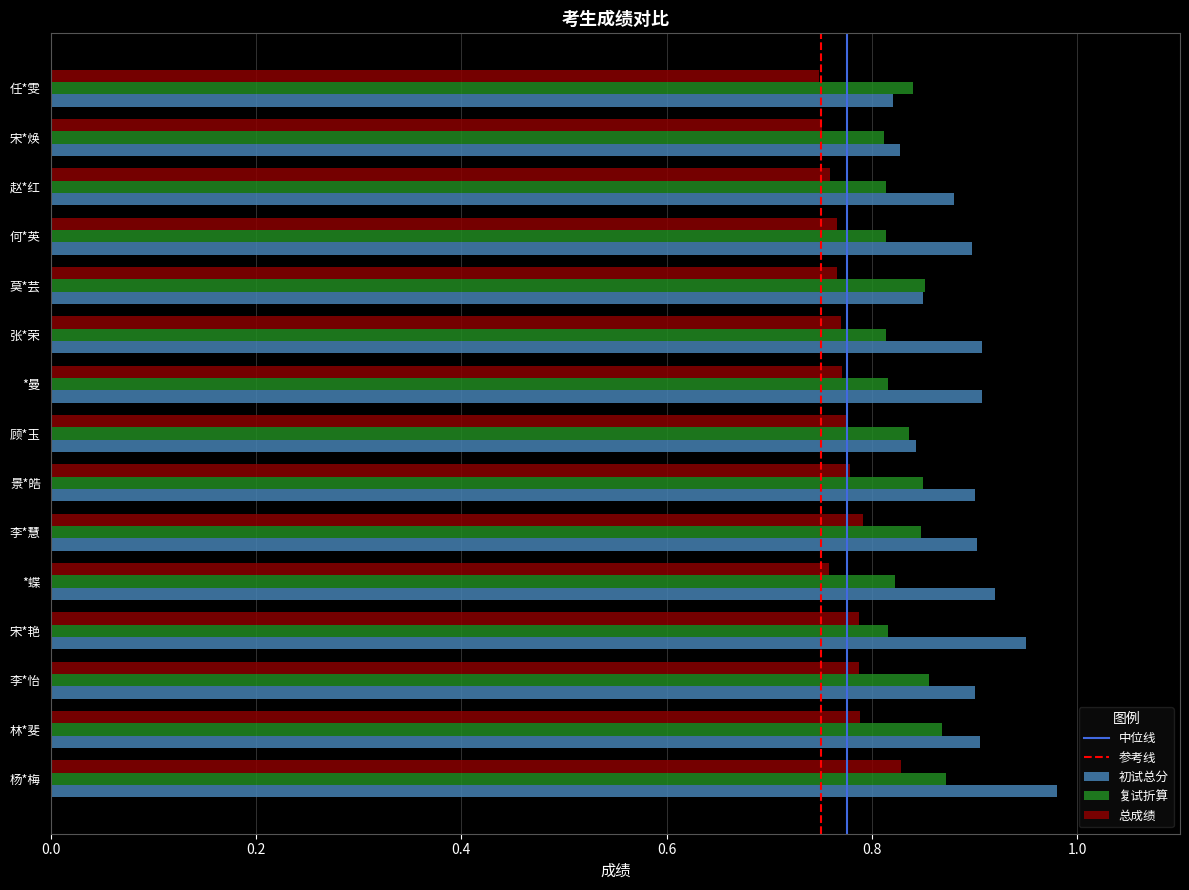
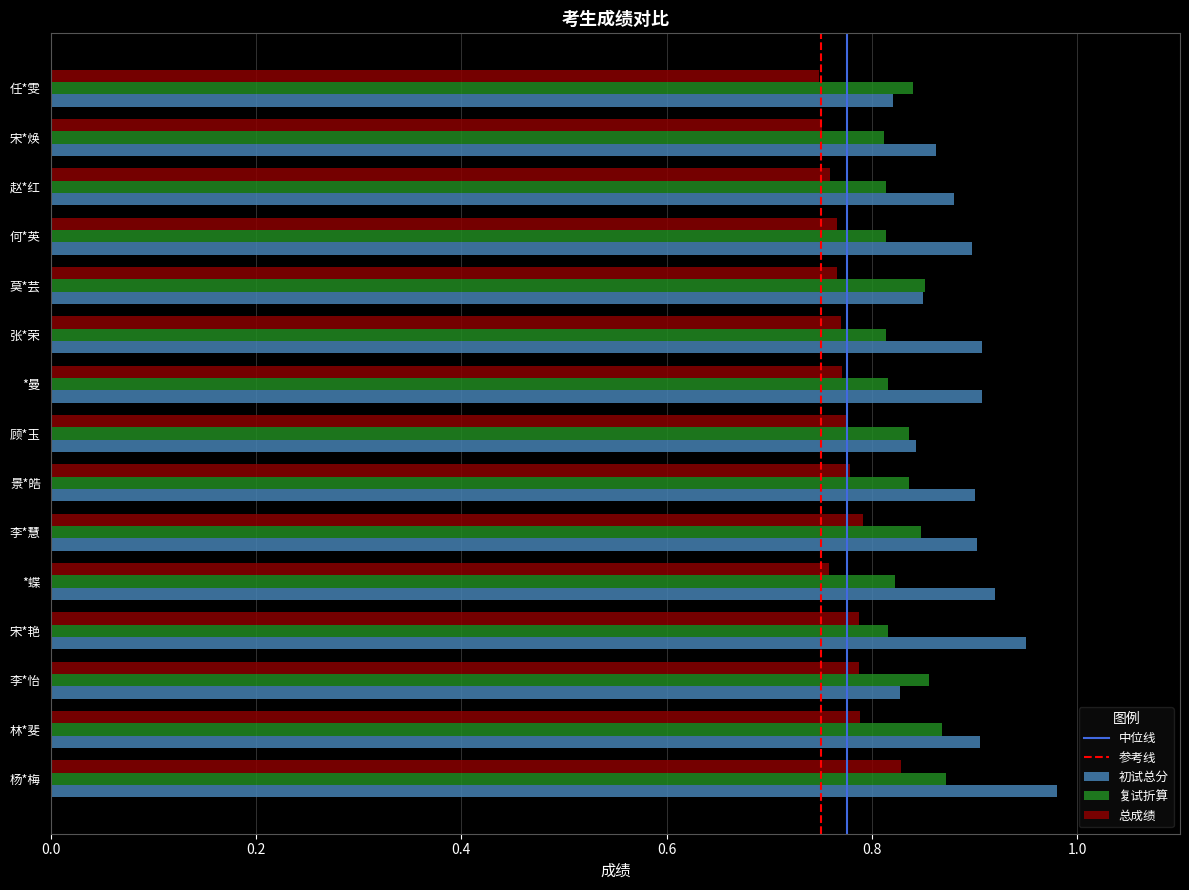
初试总分, 宋*焕: 0.828 -> 0.863
复试折算, 景*皓: 0.850 -> 0.836
初试总分, 李*怡: 0.900 -> 0.828
